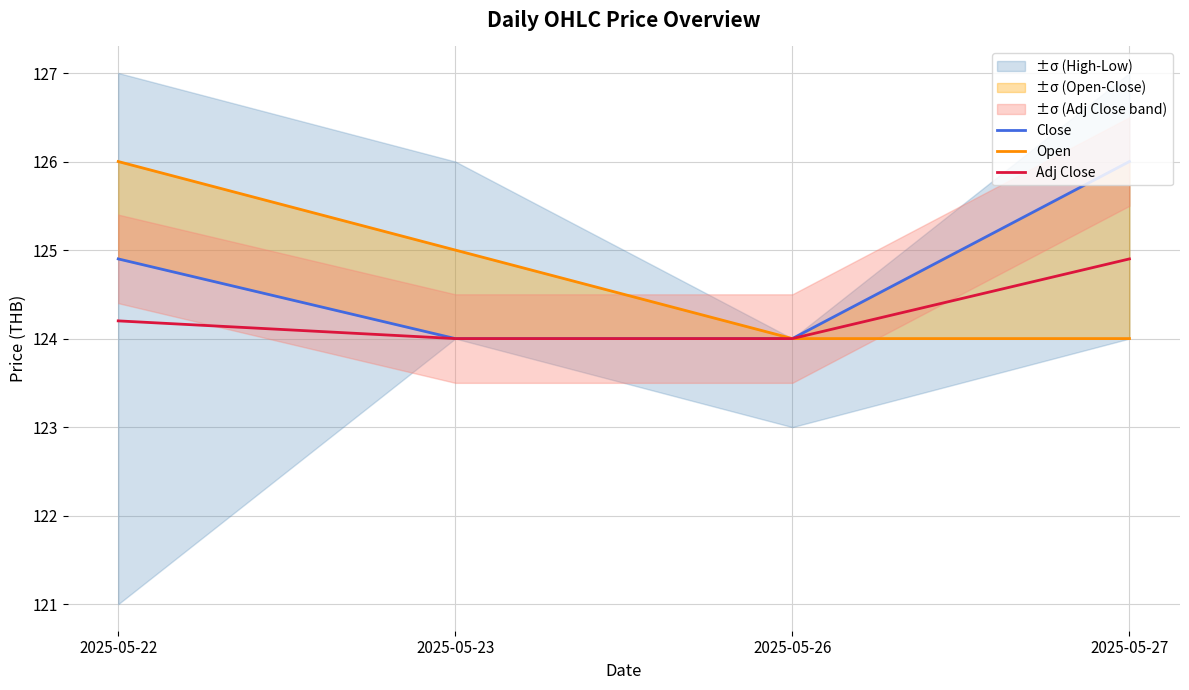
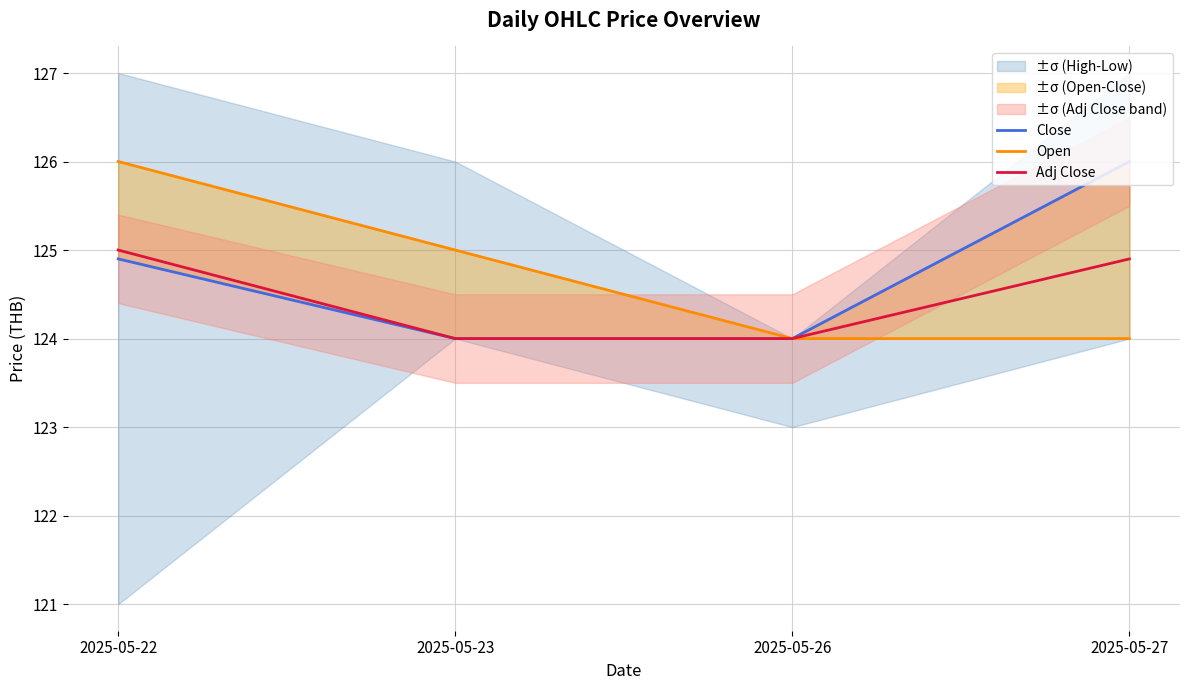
Adj Close, 2025-05-22: 124.2 -> 125.0
